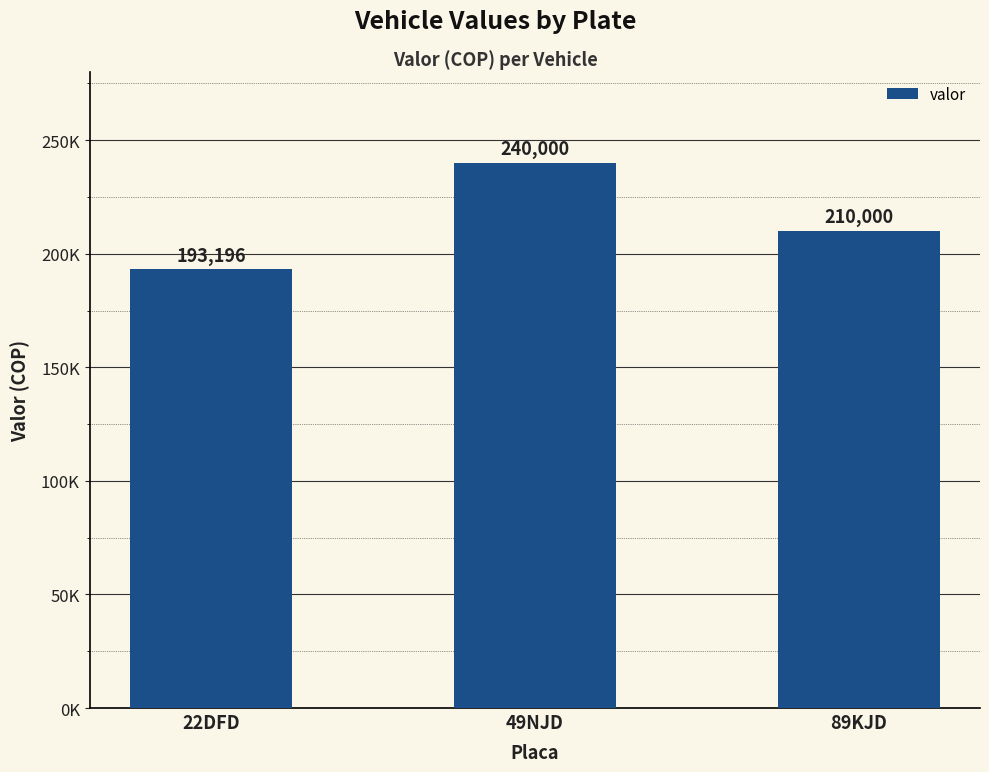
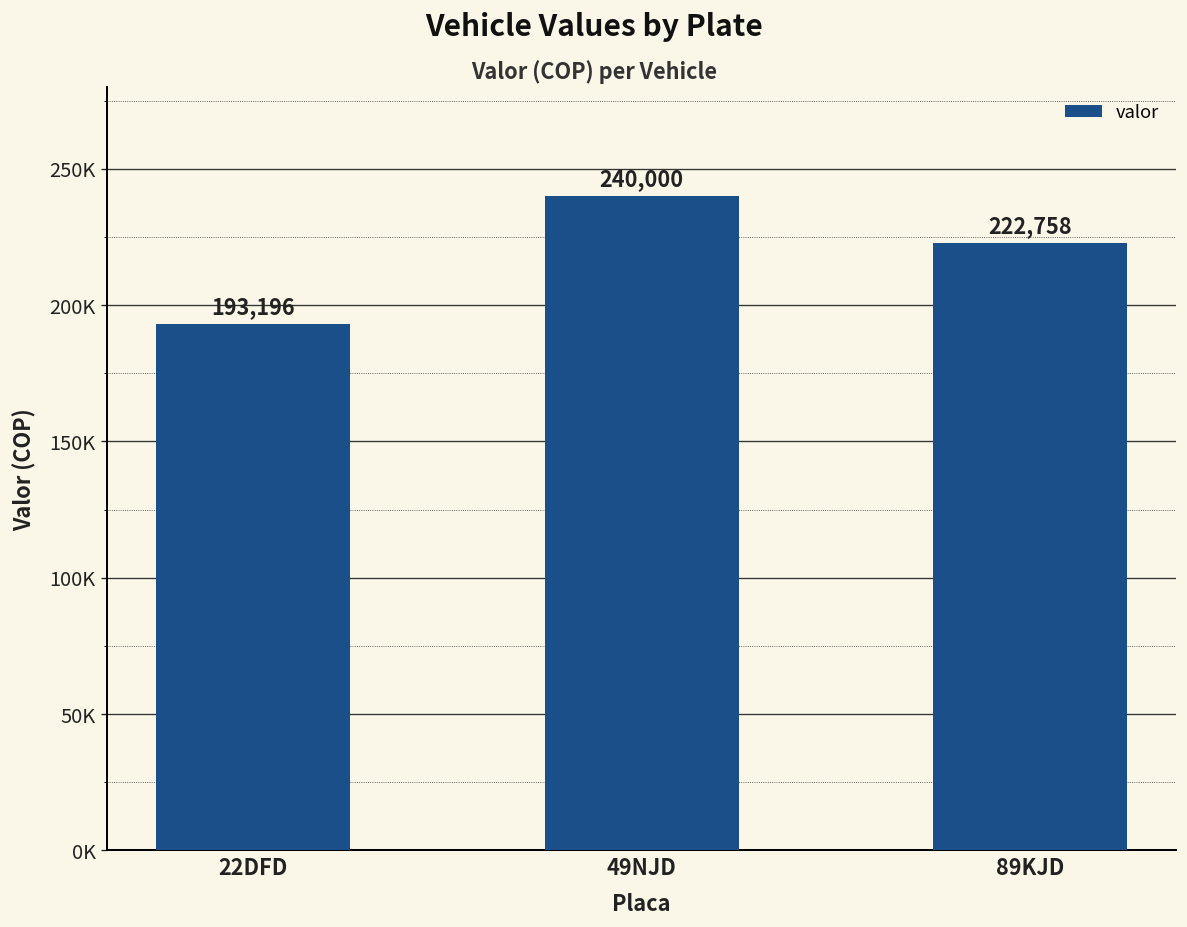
89KJD: 210,000 -> 222,758
